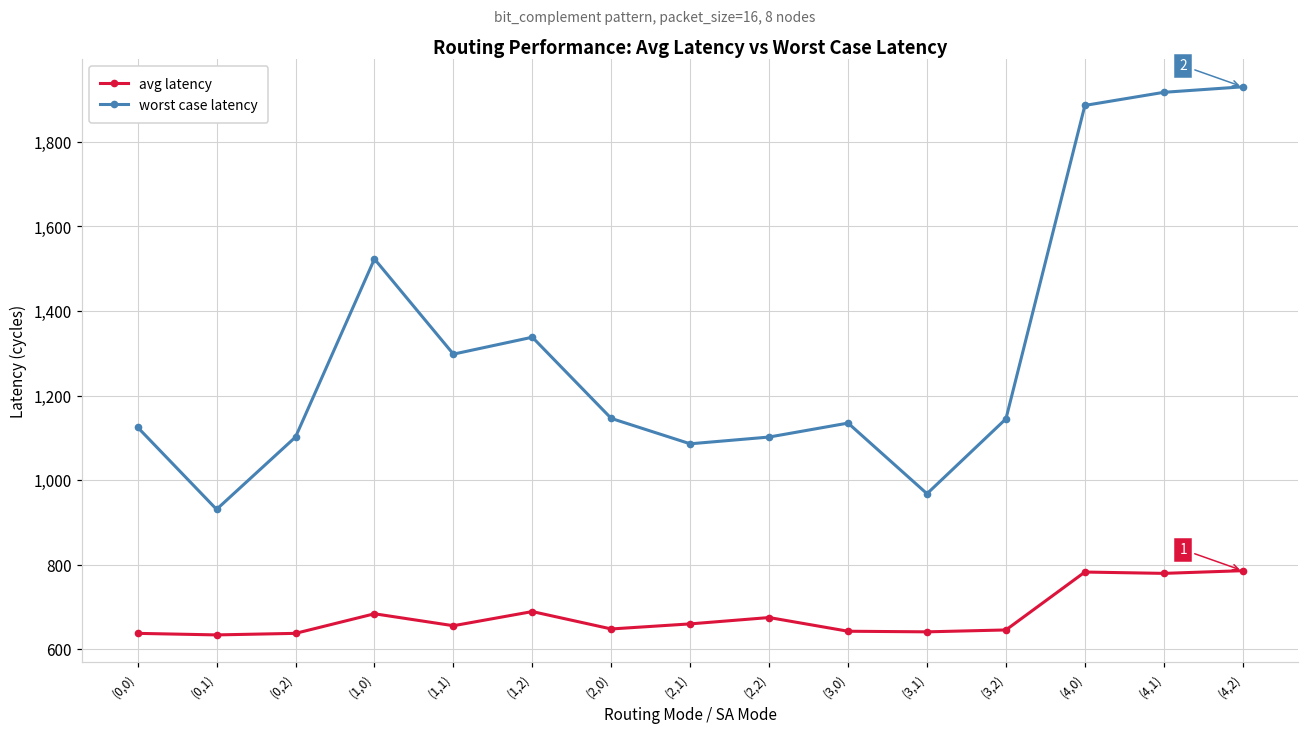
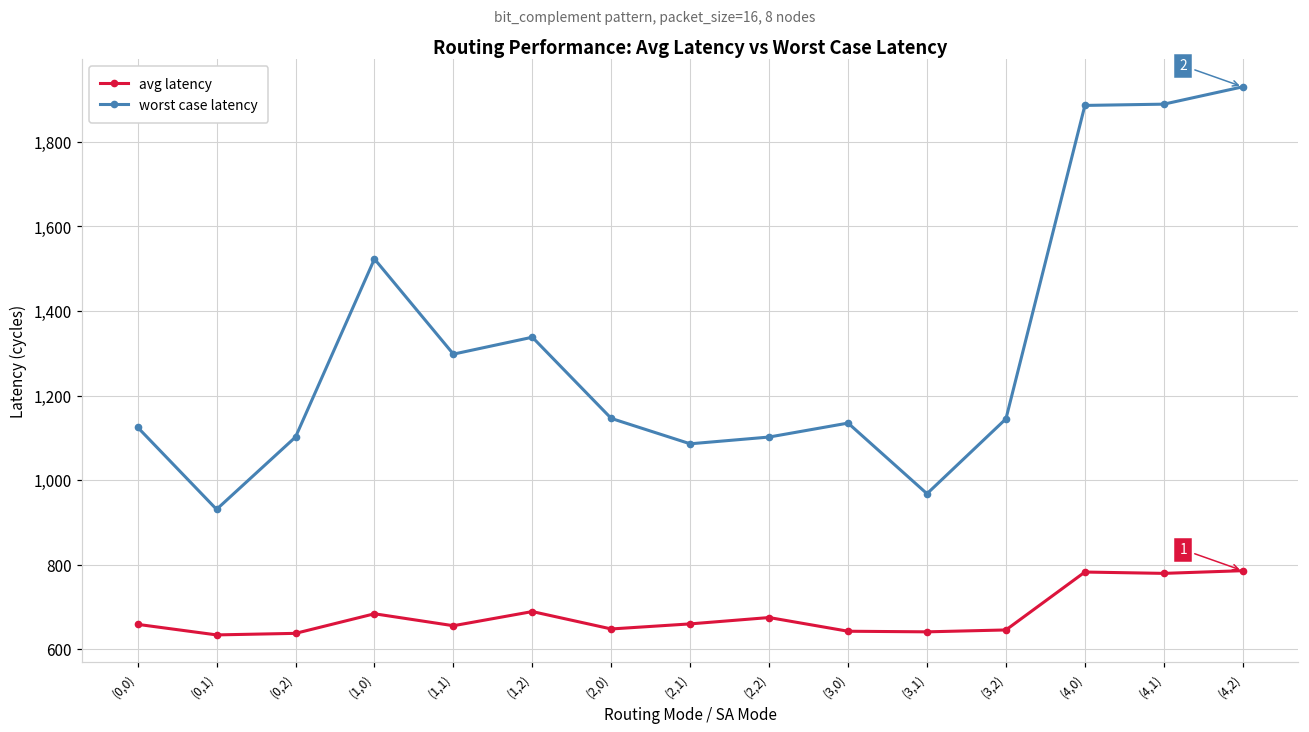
avg latency, (0,0): 640 -> 660
worst case latency, (4,1): 1,920 -> 1,890
